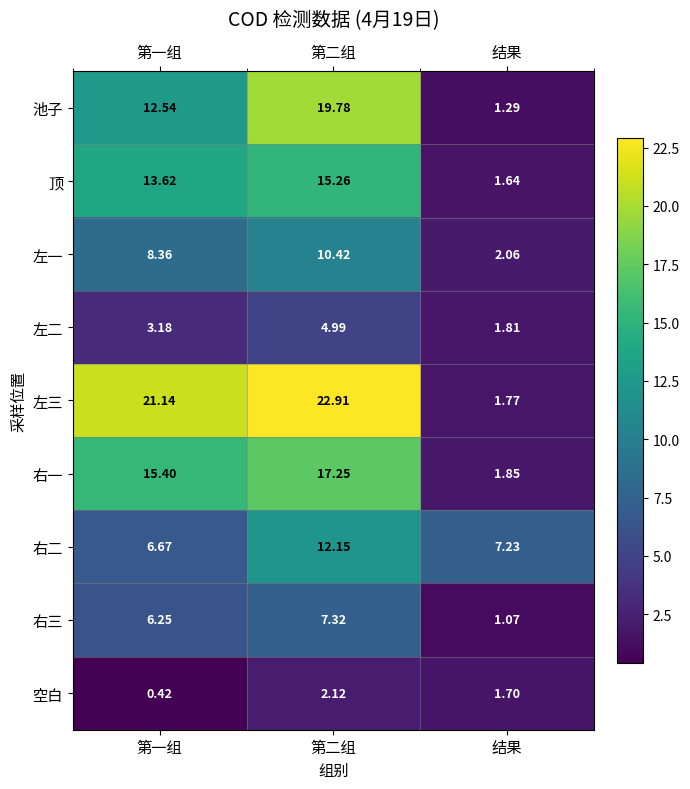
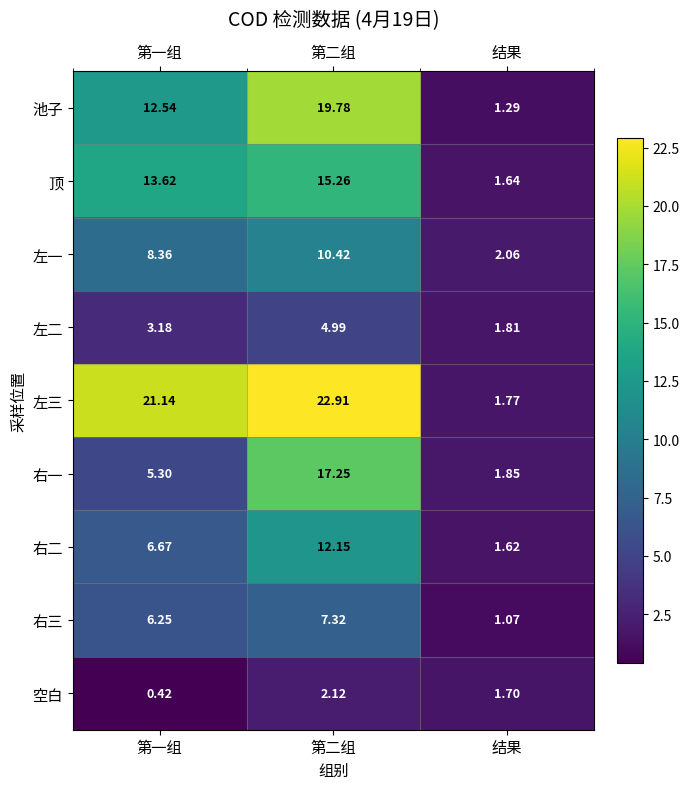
右一, 第一组: 15.40 -> 5.30
右二, 结果: 7.23 -> 1.62
